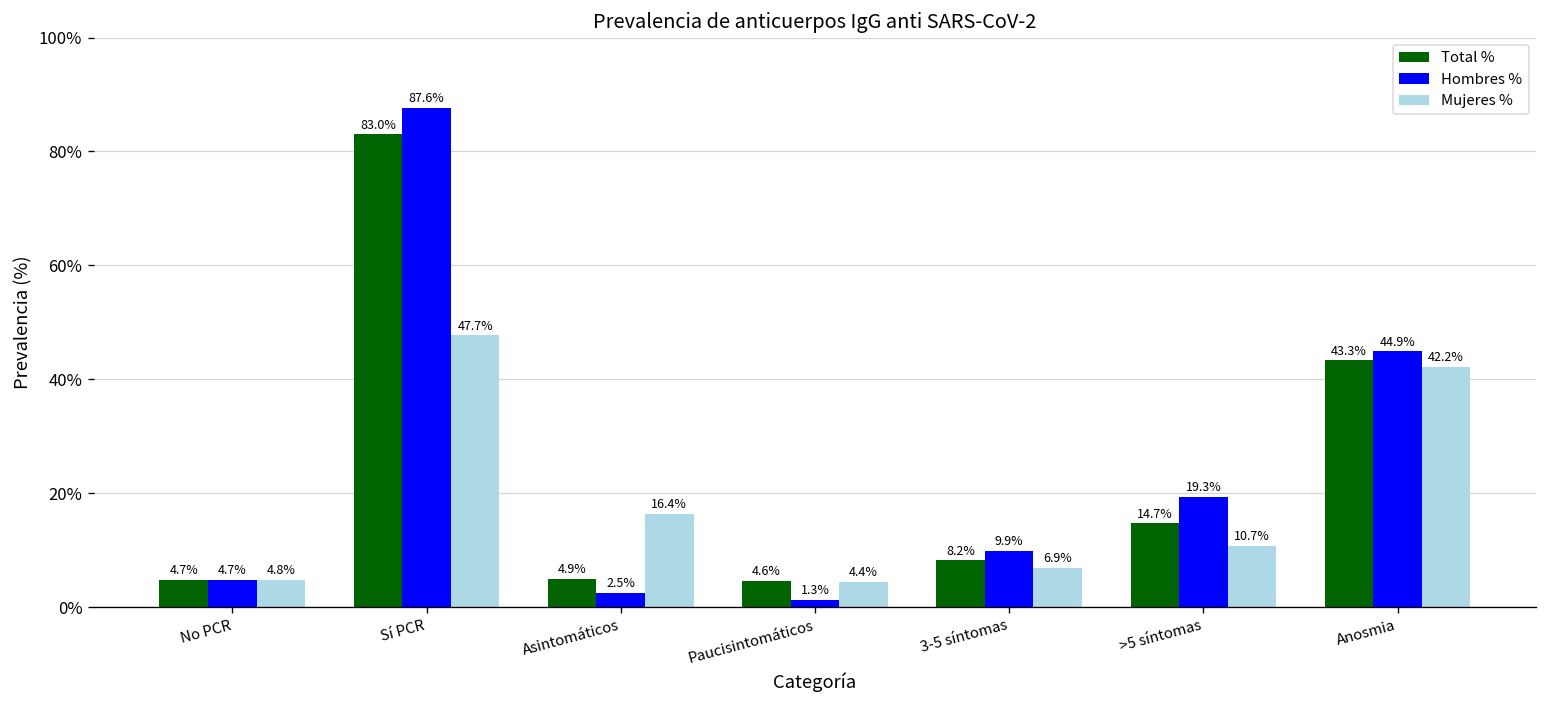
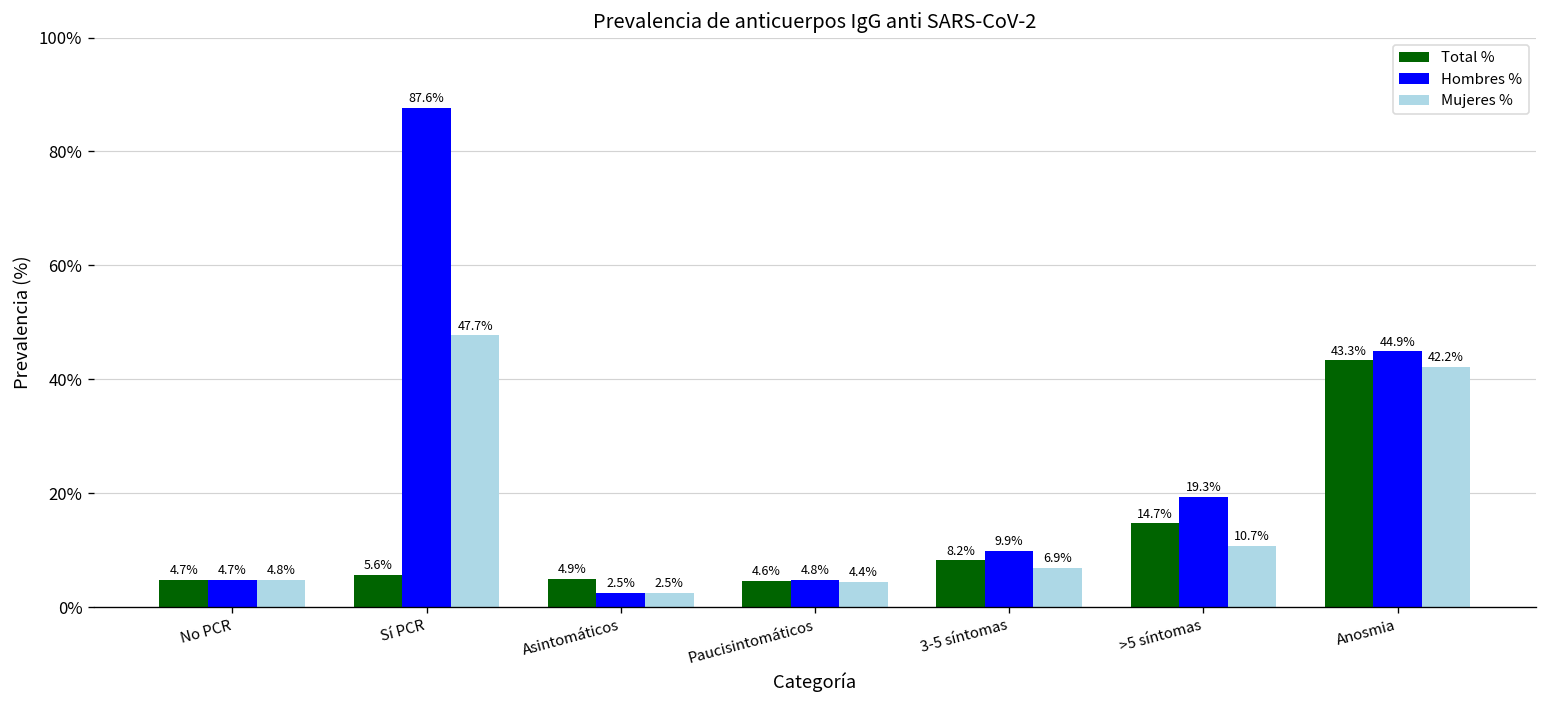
Total %, Sí PCR: 83.0% -> 5.6%
Mujeres %, Asintomáticos: 16.4% -> 2.5%
Hombres %, Paucisintomáticos: 1.3% -> 4.8%
